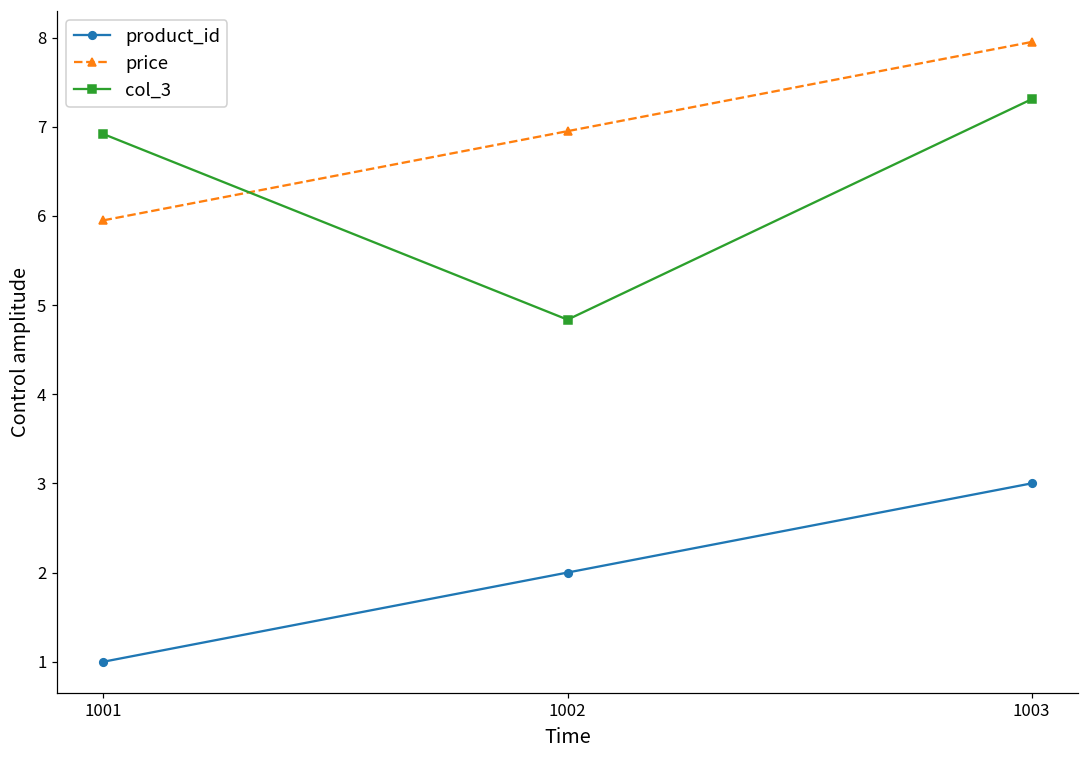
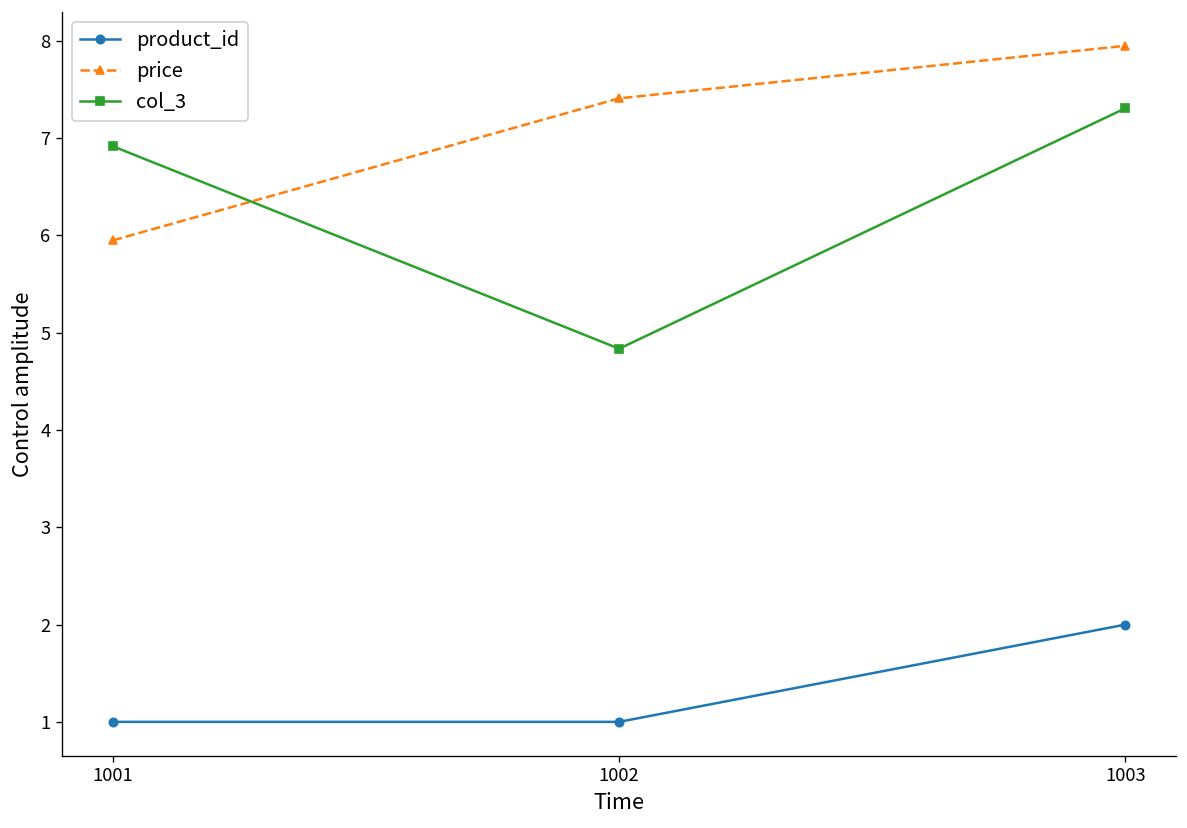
product_id, 1002: 2 -> 1
price, 1002: 7.0 -> 7.4
product_id, 1003: 3 -> 2
